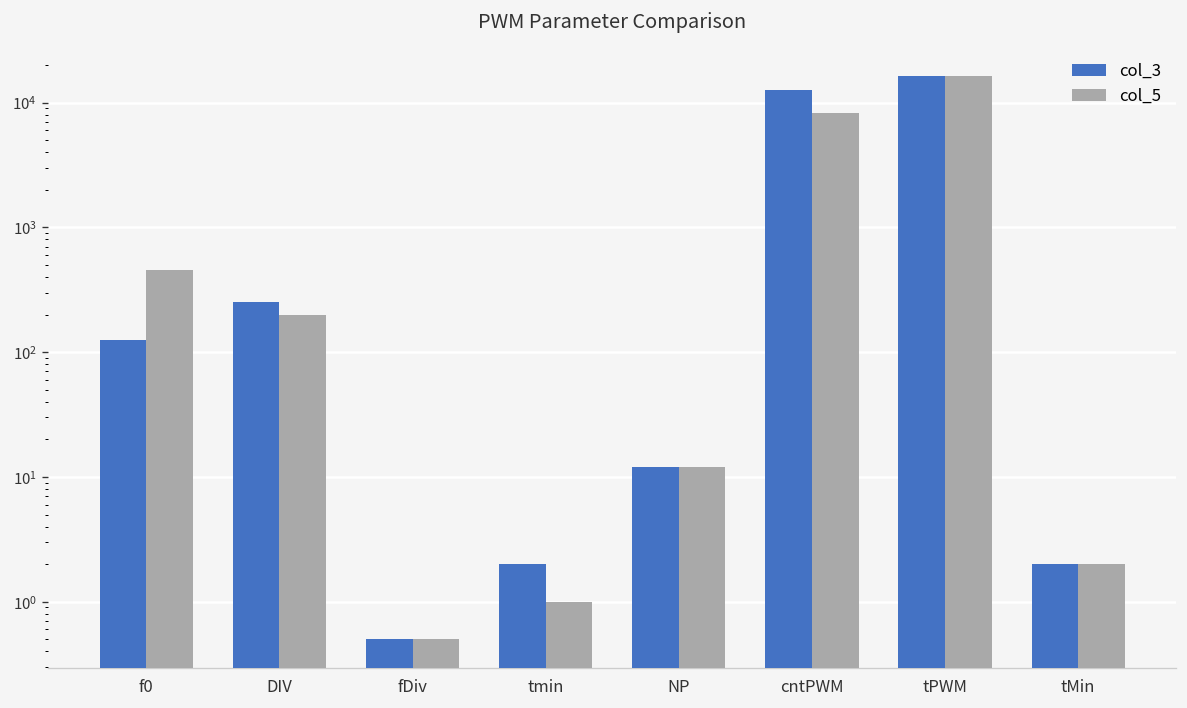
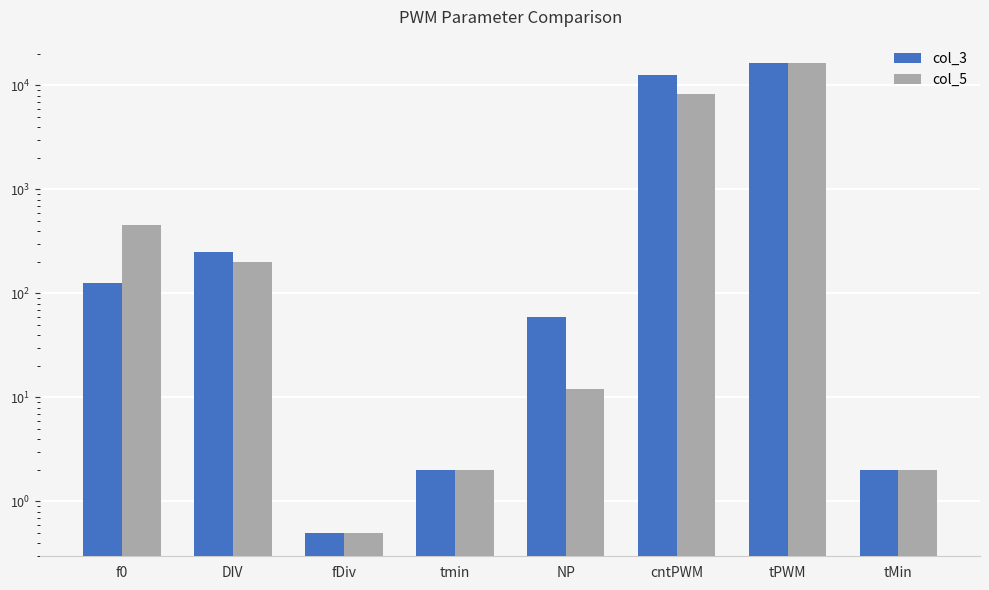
col_5, tmin: 1 -> 2
col_3, NP: 12 -> 60
